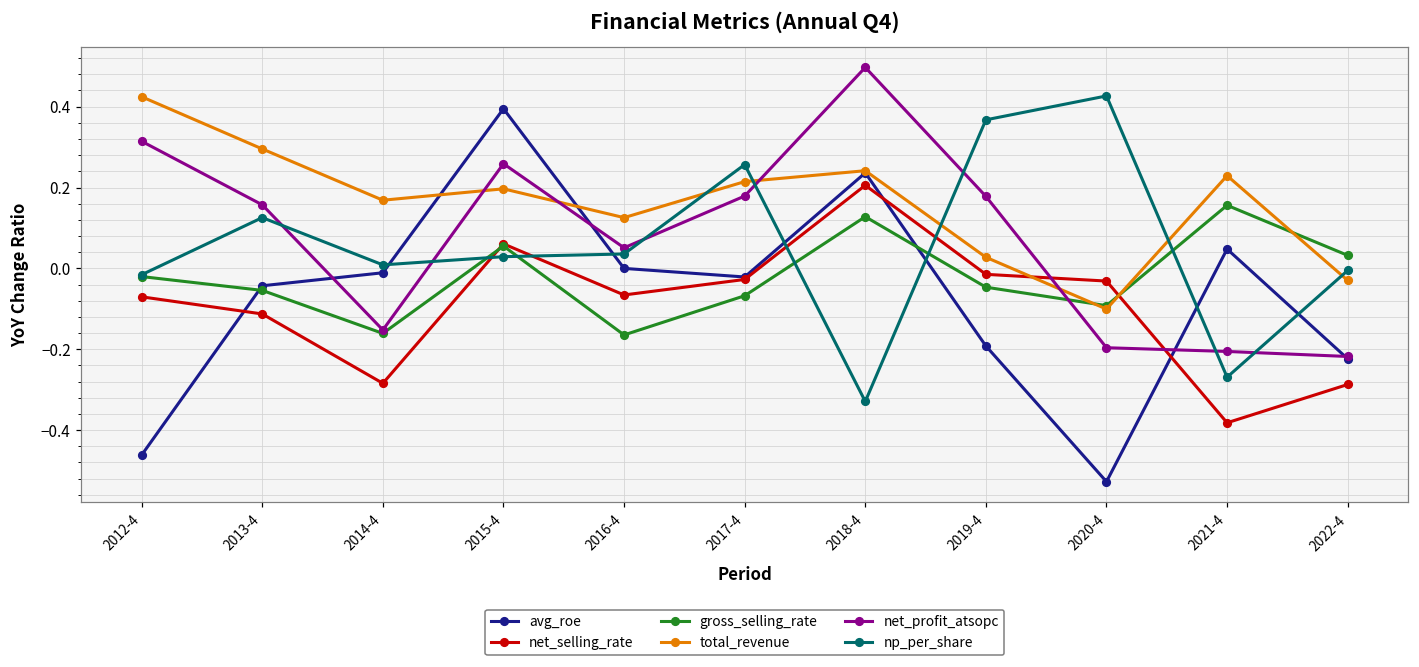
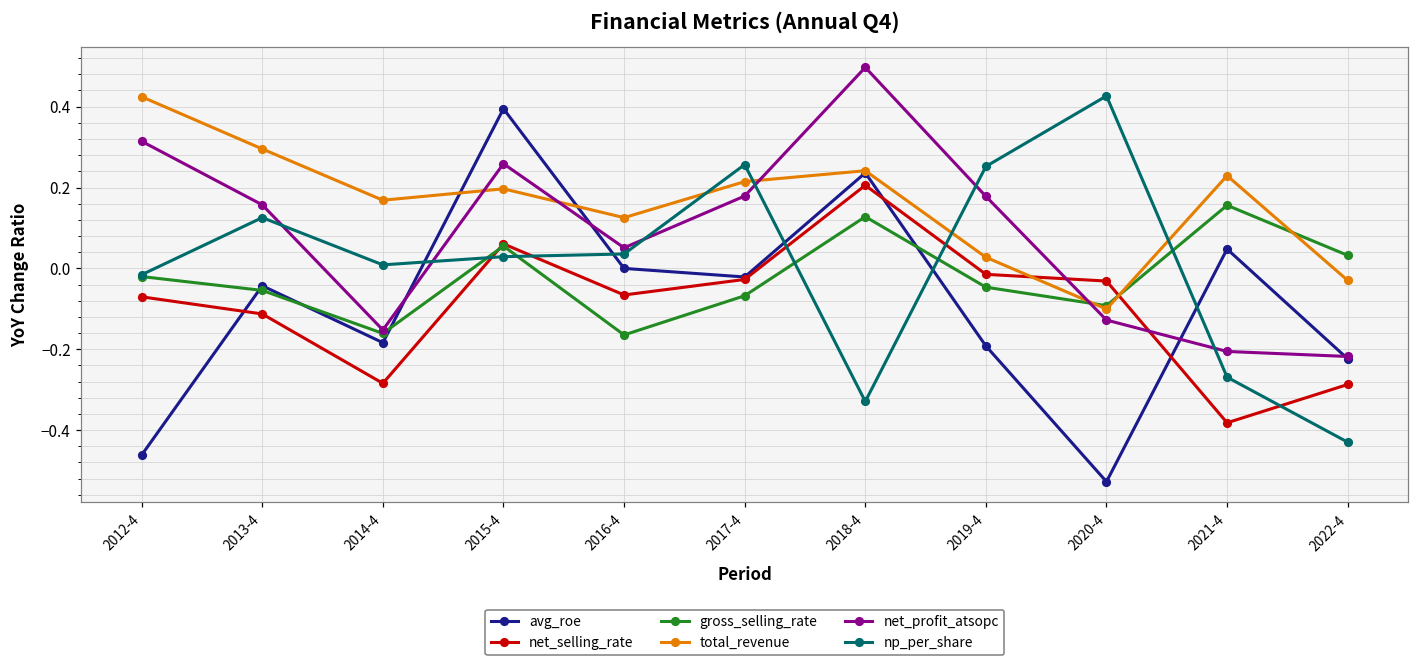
avg_roe, 2014-4: -0.01 -> -0.18
np_per_share, 2019-4: 0.37 -> 0.25
net_profit_atsopc, 2020-4: -0.20 -> -0.13
np_per_share, 2022-4: -0.01 -> -0.43
